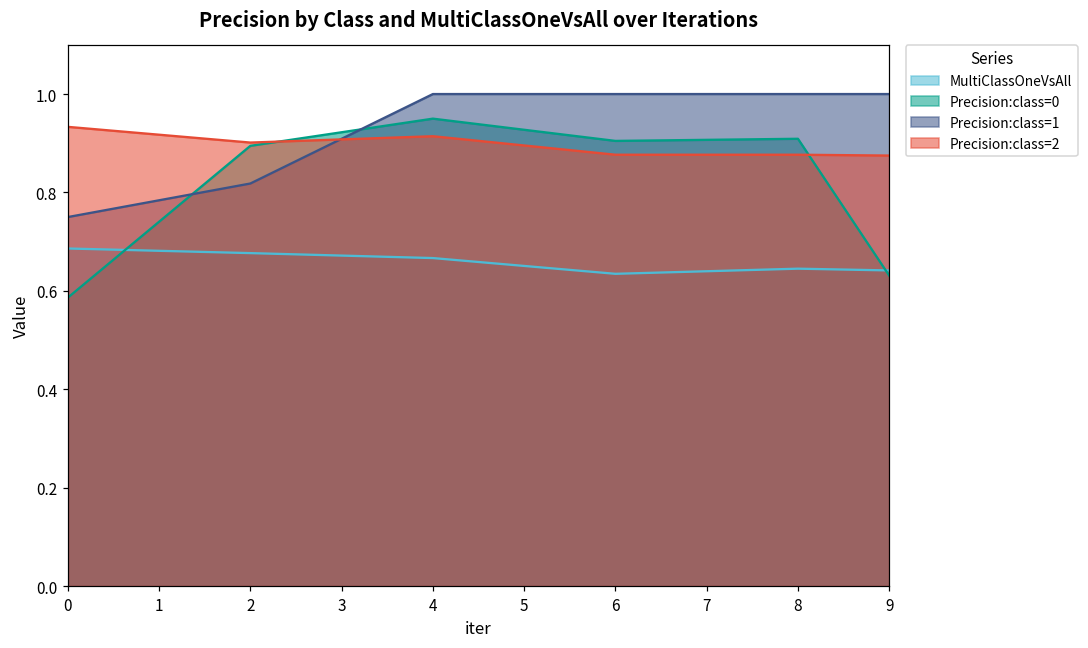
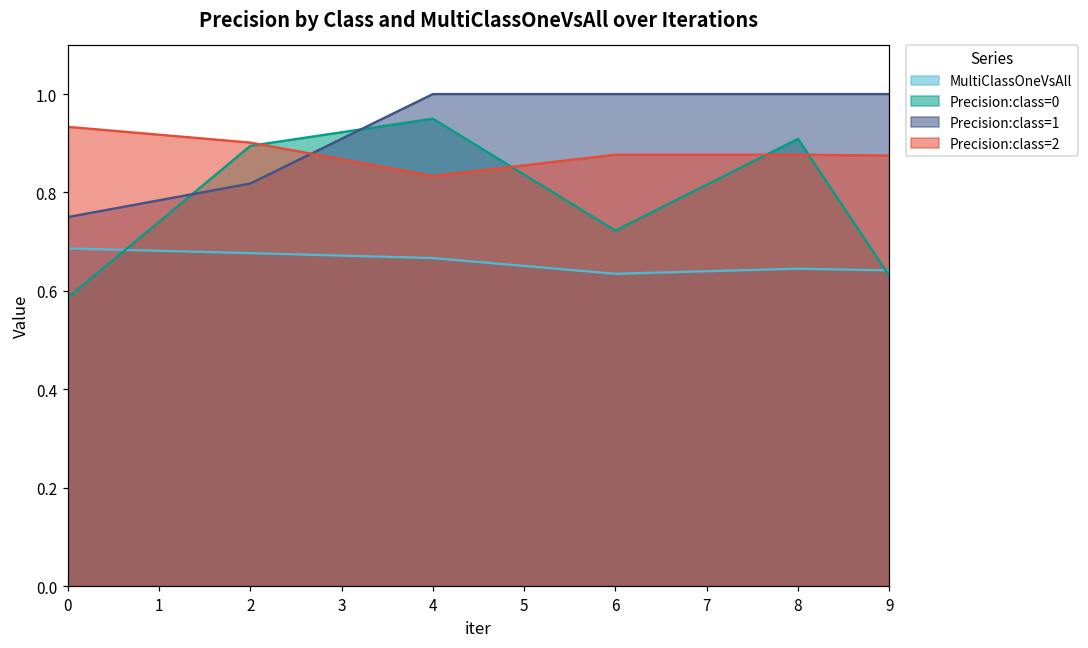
Precision:class=2, 4: 0.91 -> 0.83
Precision:class=0, 6: 0.90 -> 0.72
